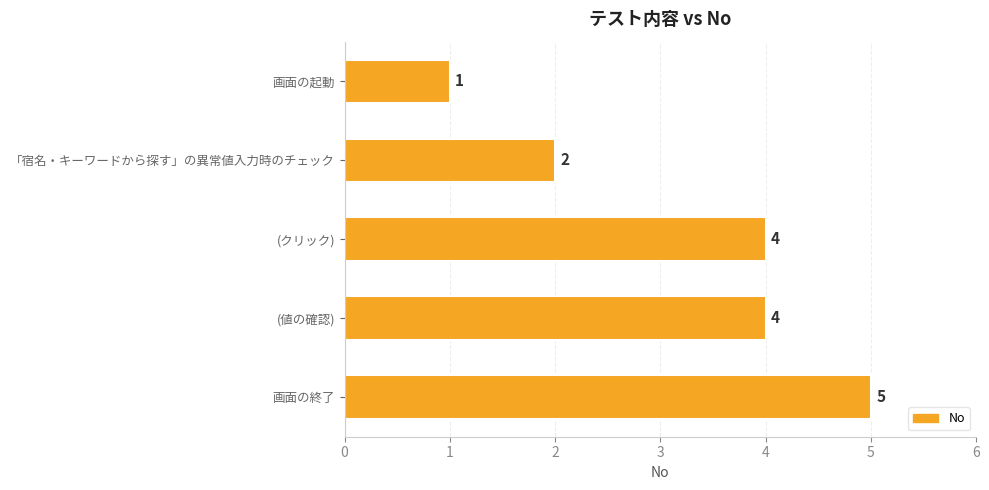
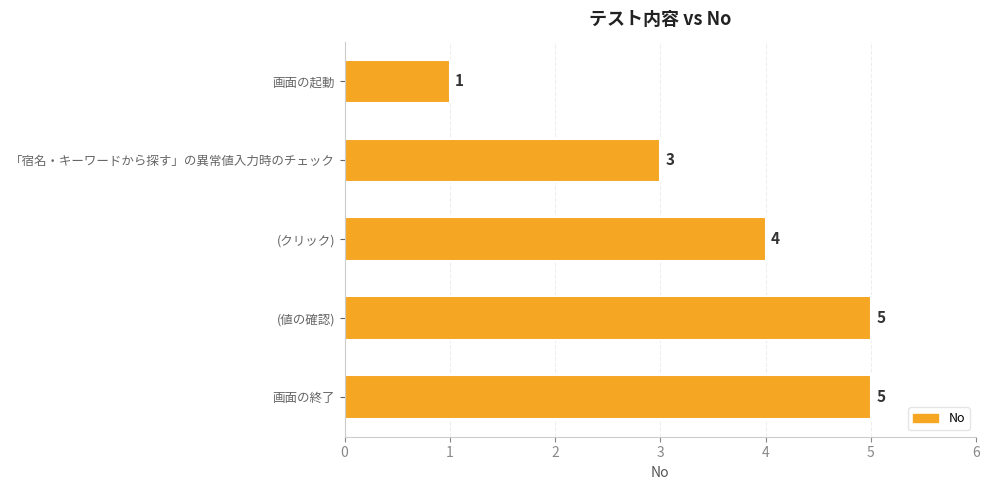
「宿名・キーワードから探す」の異常値入力時のチェック: 2 -> 3
(値の確認): 4 -> 5
